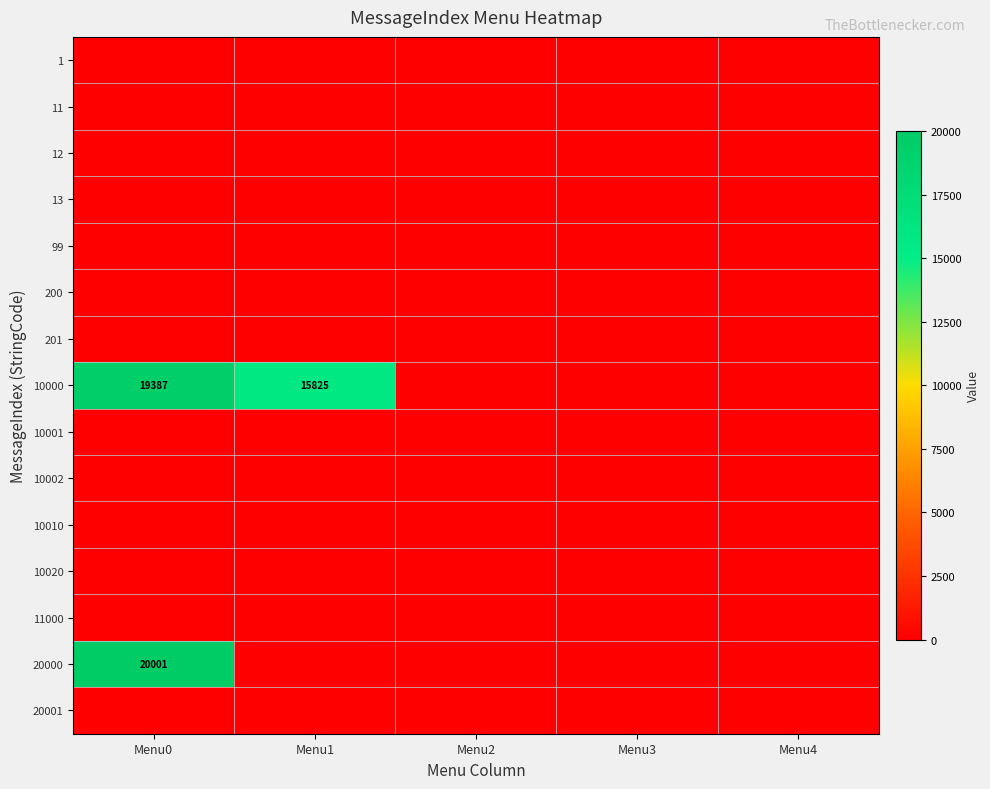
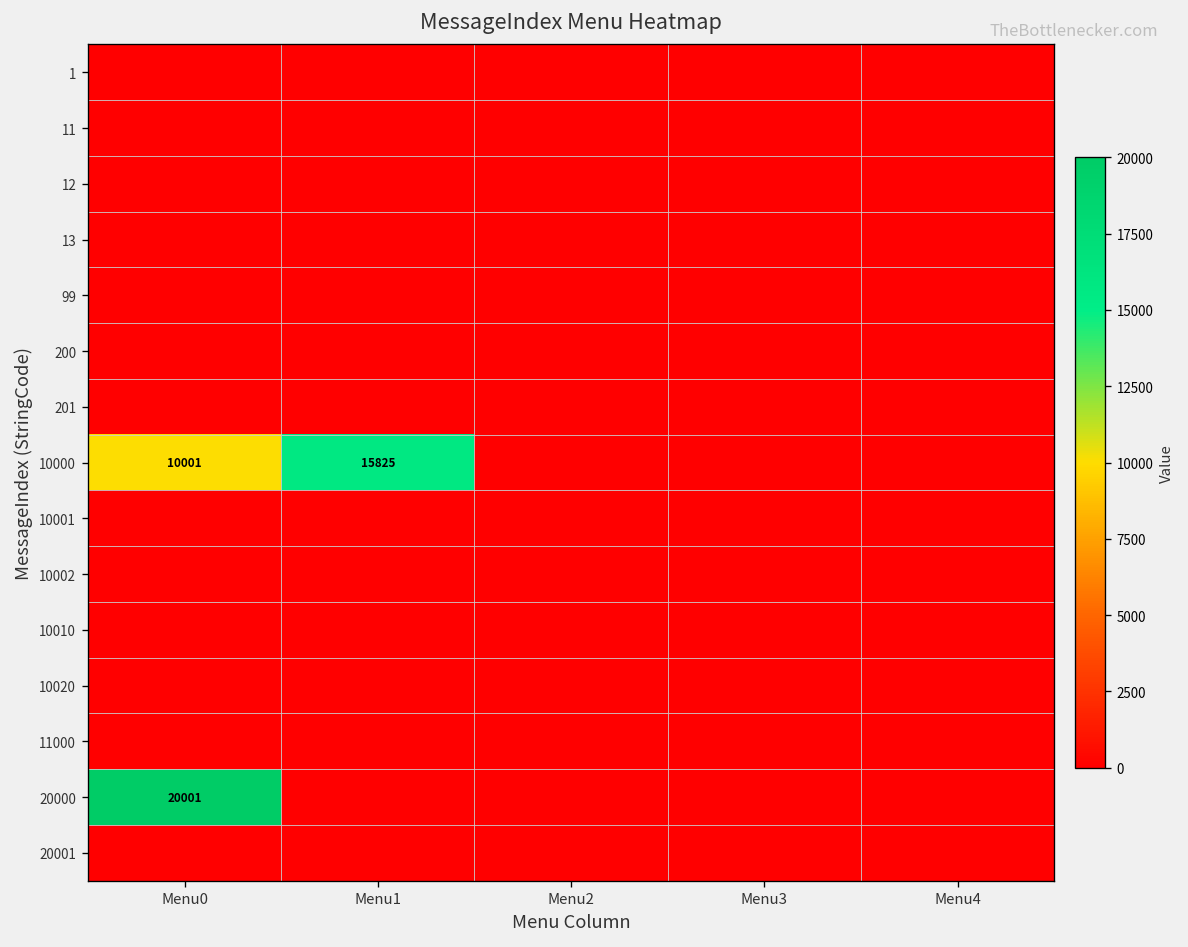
10000, Menu0: 19387 -> 10001
